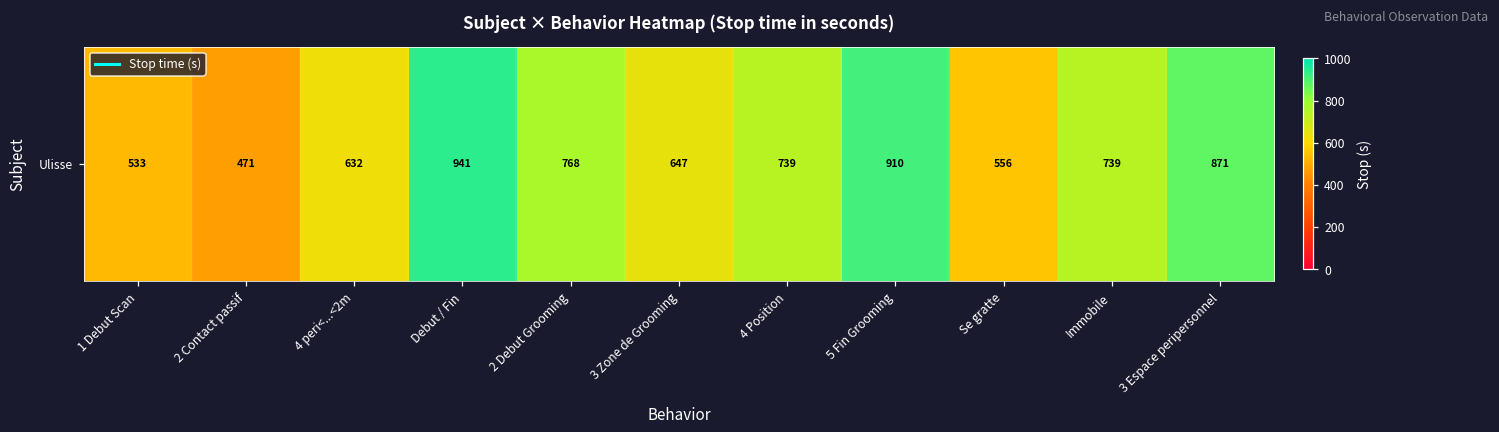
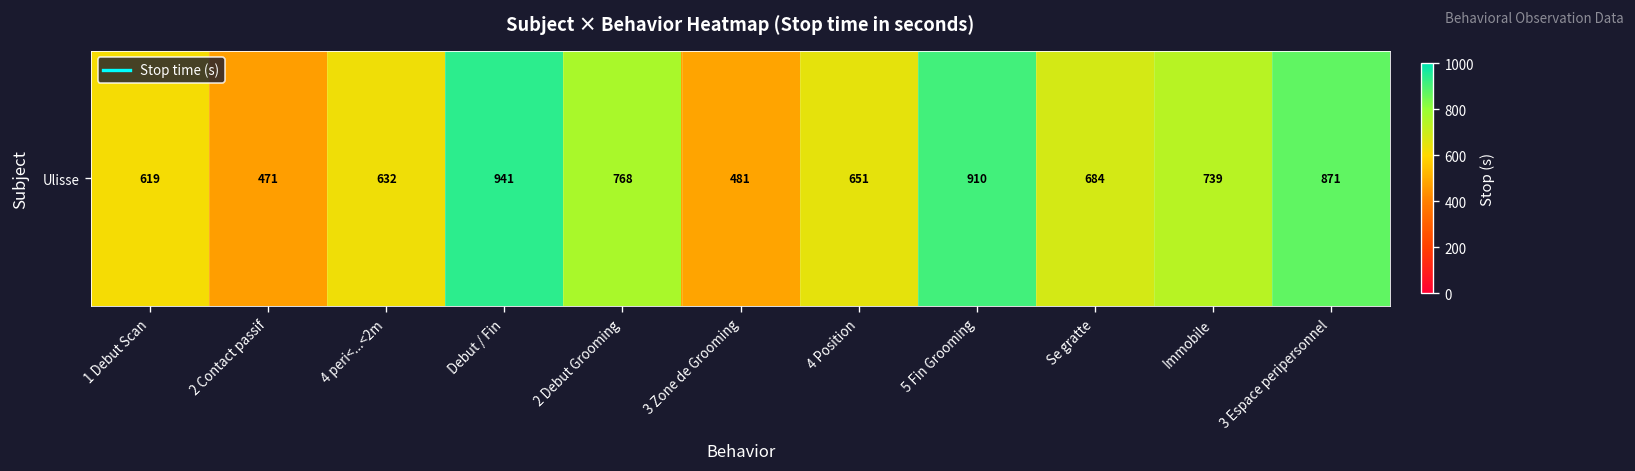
Ulisse, 1 Debut Scan: 533 -> 619
Ulisse, 3 Zone de Grooming: 647 -> 481
Ulisse, 4 Position: 739 -> 651
Ulisse, Se gratte: 556 -> 684
